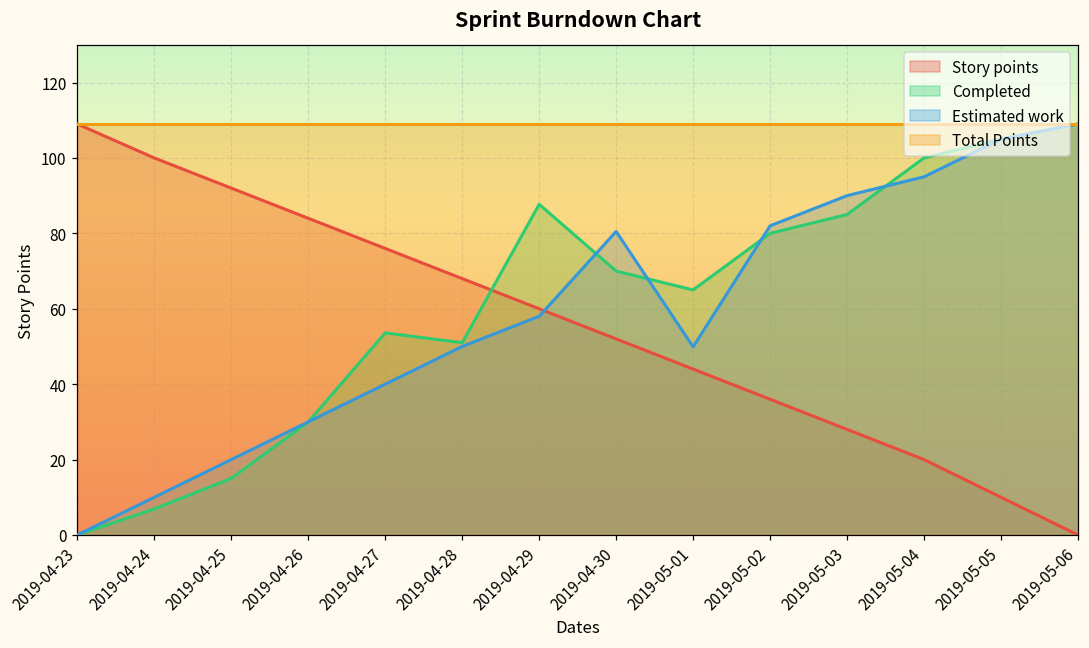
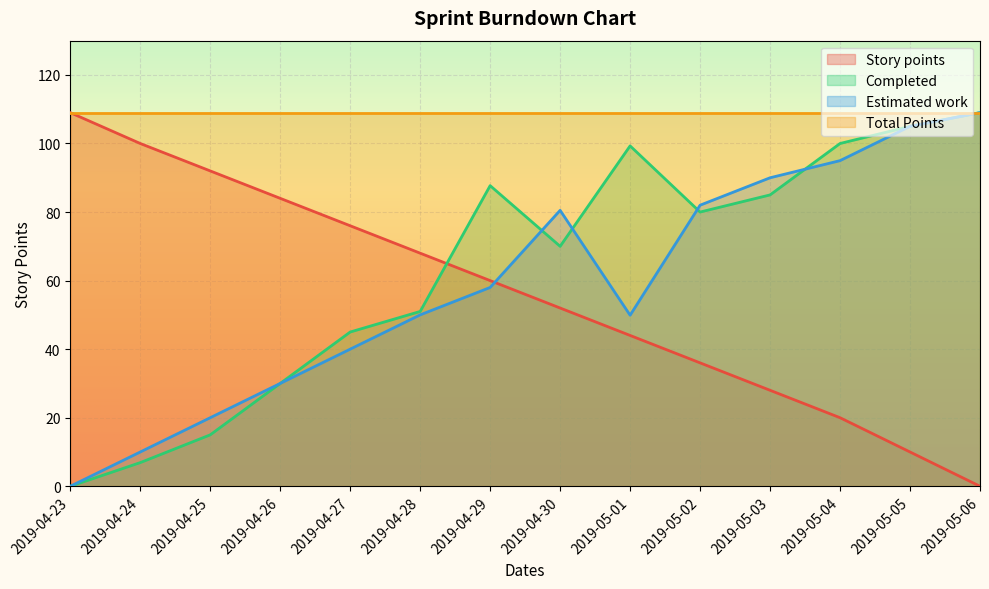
Completed, 2019-04-27: 54 -> 45
Completed, 2019-05-01: 65 -> 99
